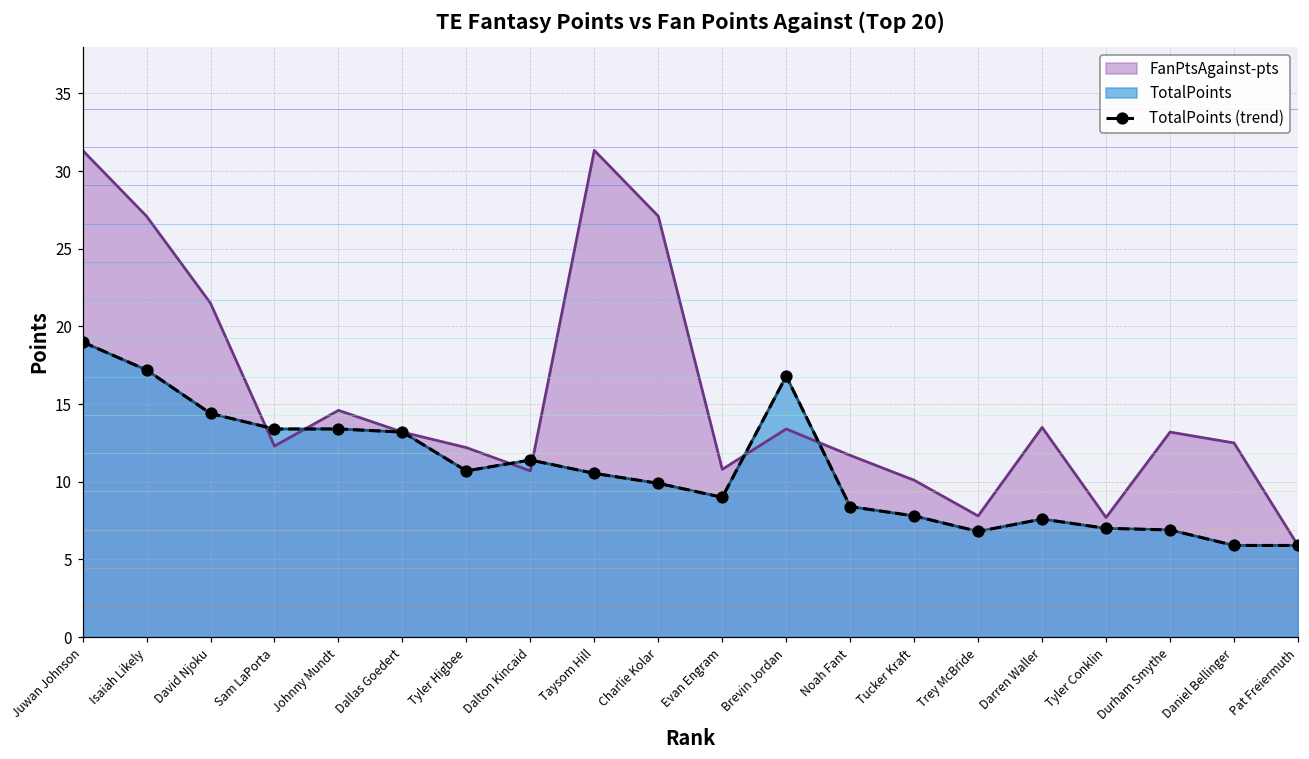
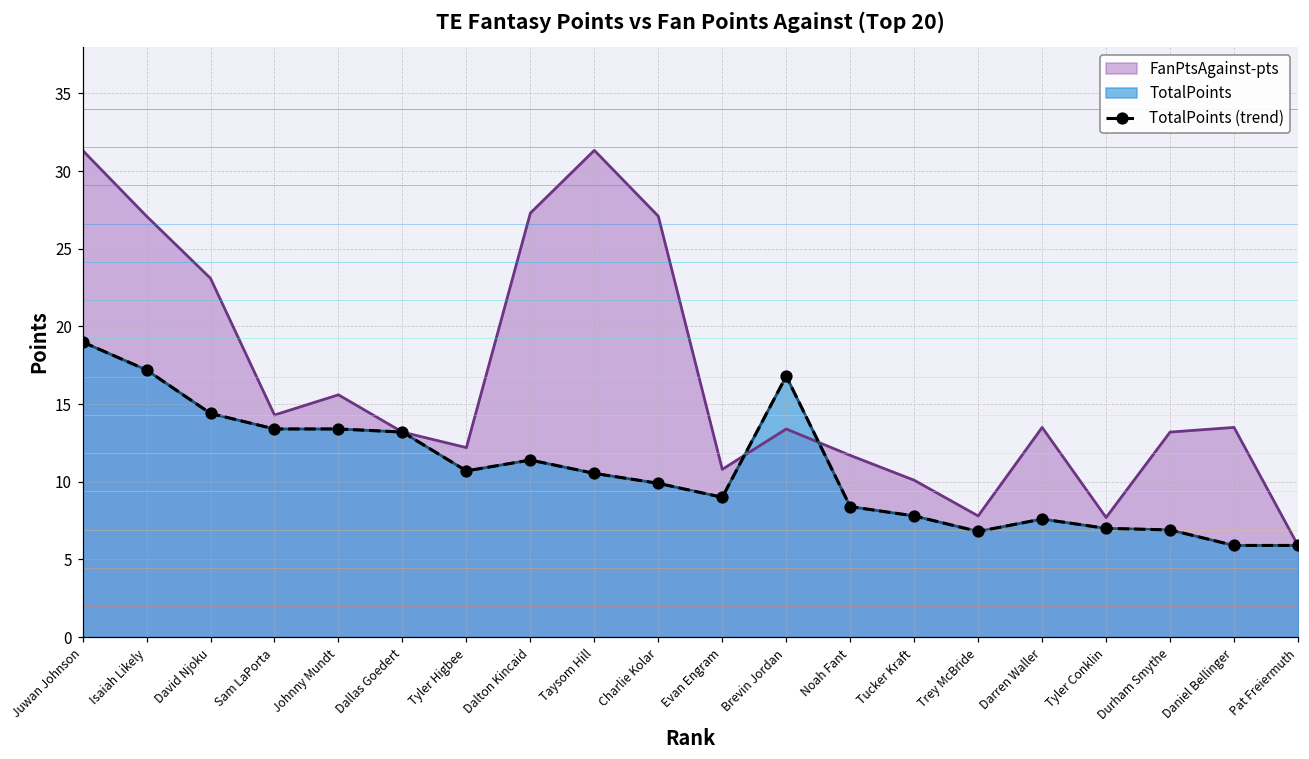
FanPtsAgainst-pts, David Njoku: 21.5 -> 23.1
FanPtsAgainst-pts, Sam LaPorta: 12.3 -> 14.3
FanPtsAgainst-pts, Johnny Mundt: 14.6 -> 15.6
FanPtsAgainst-pts, Dalton Kincaid: 10.7 -> 27.3
FanPtsAgainst-pts, Daniel Bellinger: 12.5 -> 13.5
